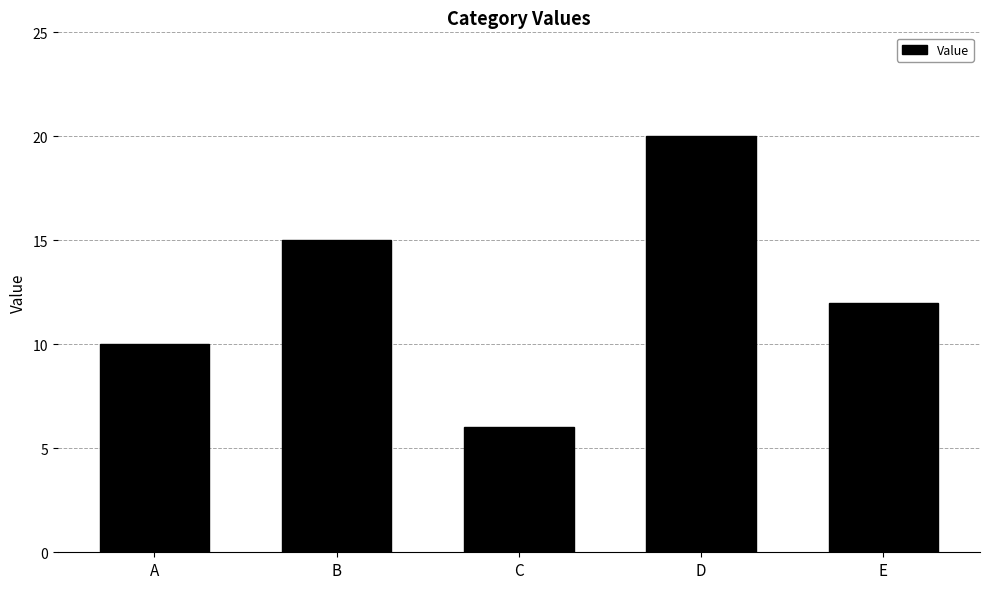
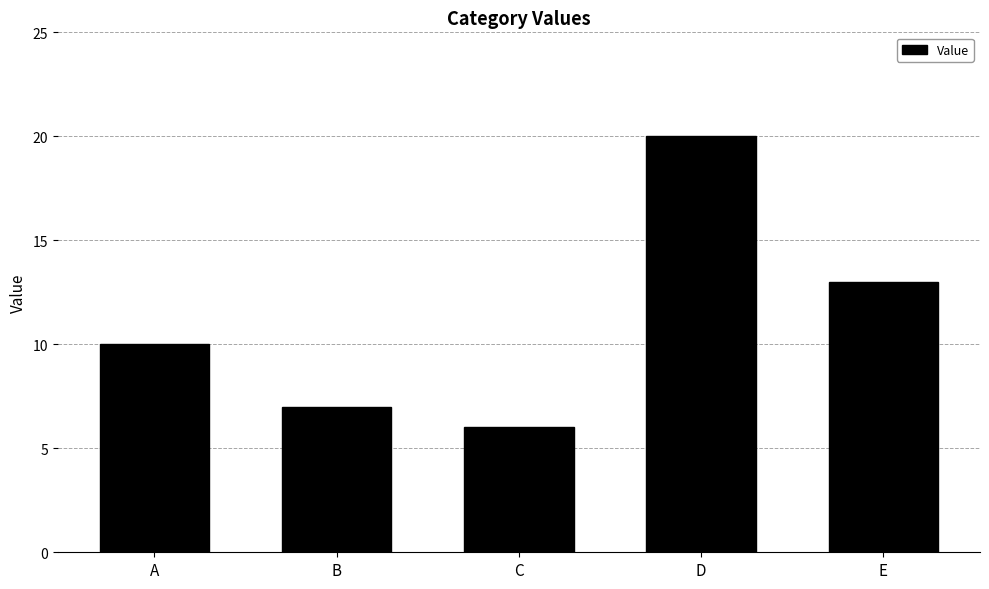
B: 15 -> 7
E: 12 -> 13
